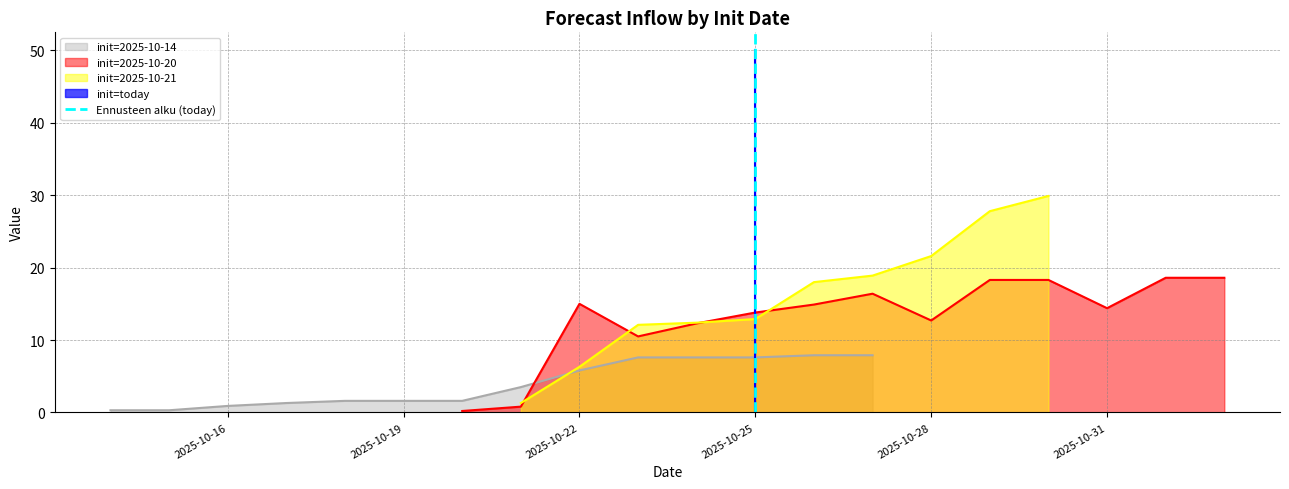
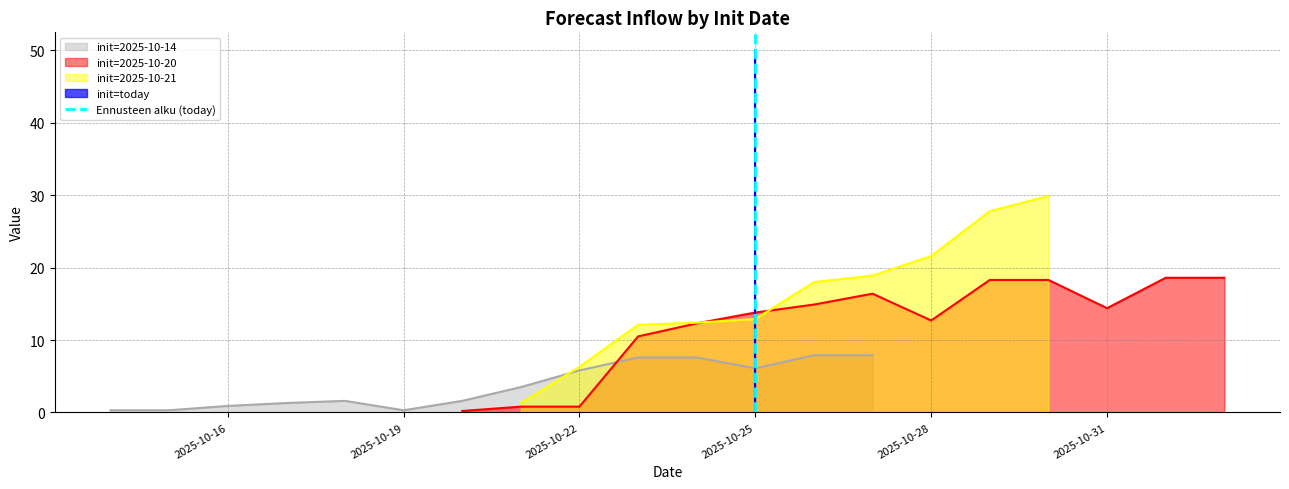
init=2025-10-14, 2025-10-19: 2 -> 0
init=2025-10-20, 2025-10-22: 15 -> 1
init=2025-10-14, 2025-10-25: 8 -> 6
